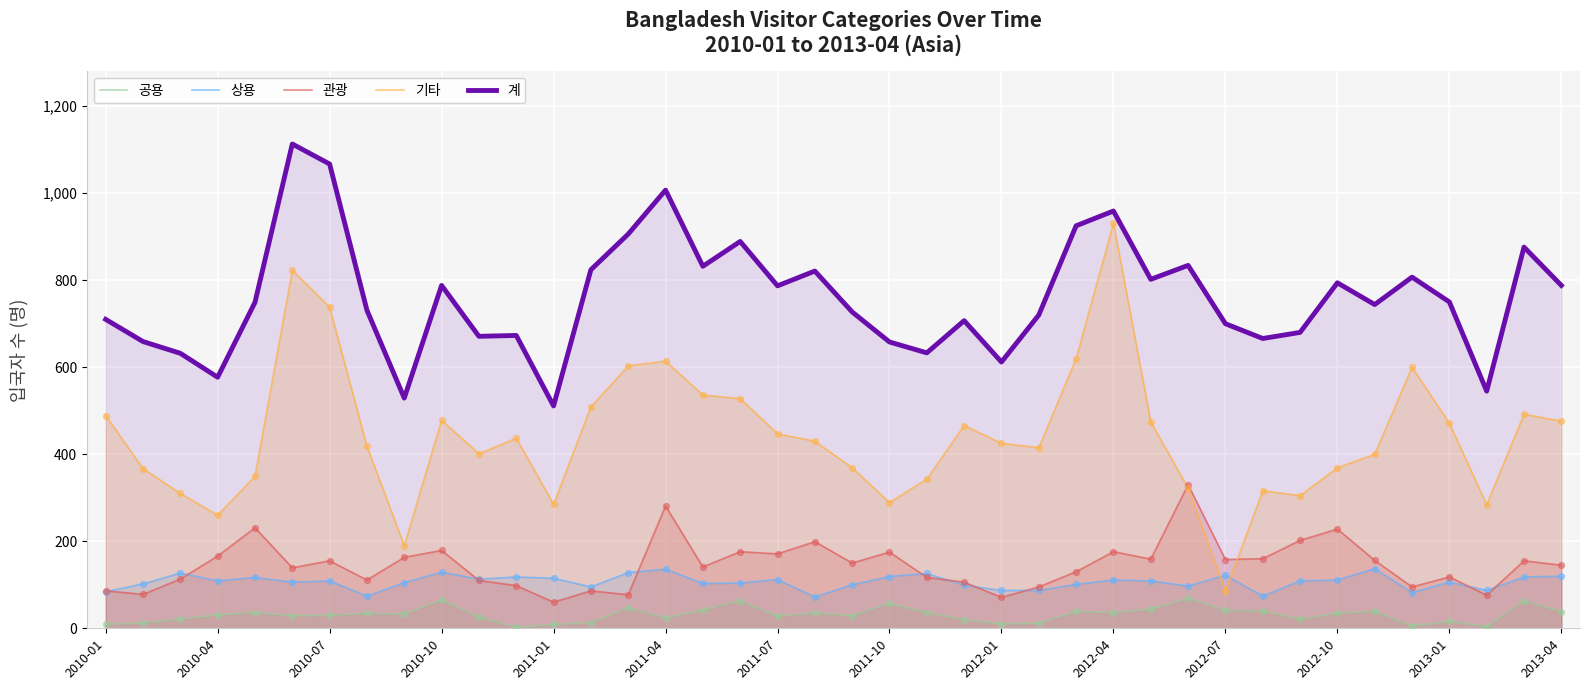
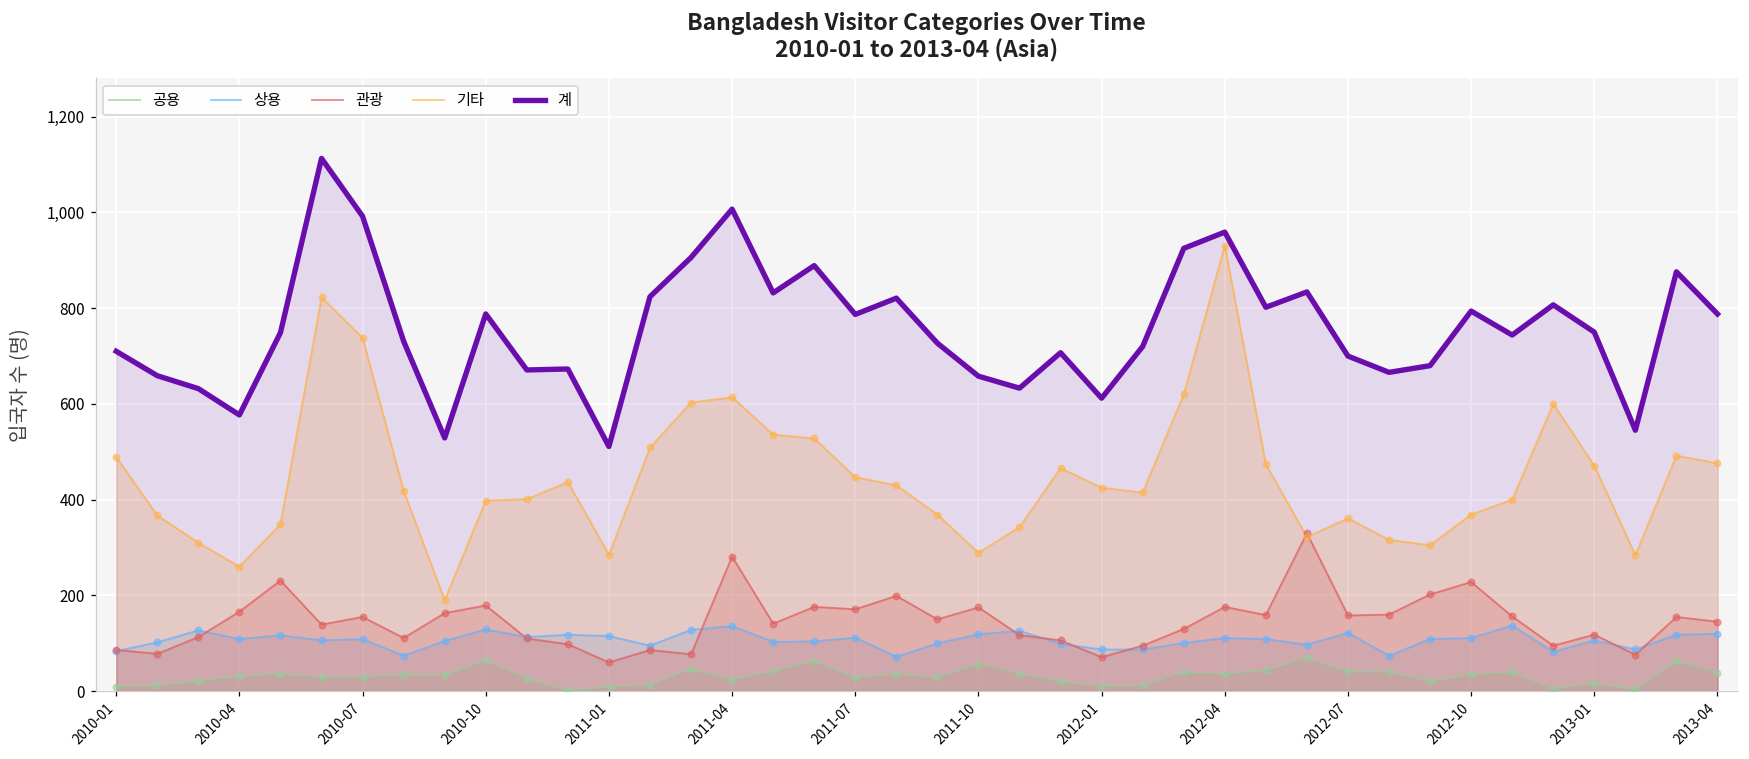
계, 2010-07: 1,070 -> 990
기타, 2010-10: 480 -> 400
기타, 2012-07: 90 -> 360
